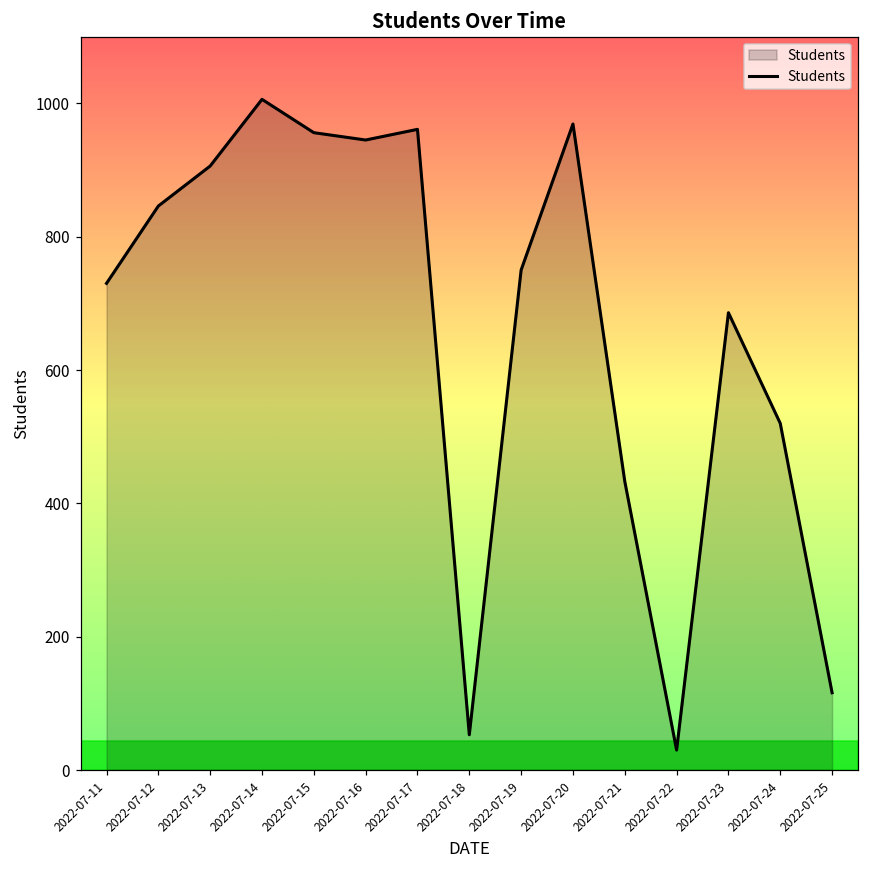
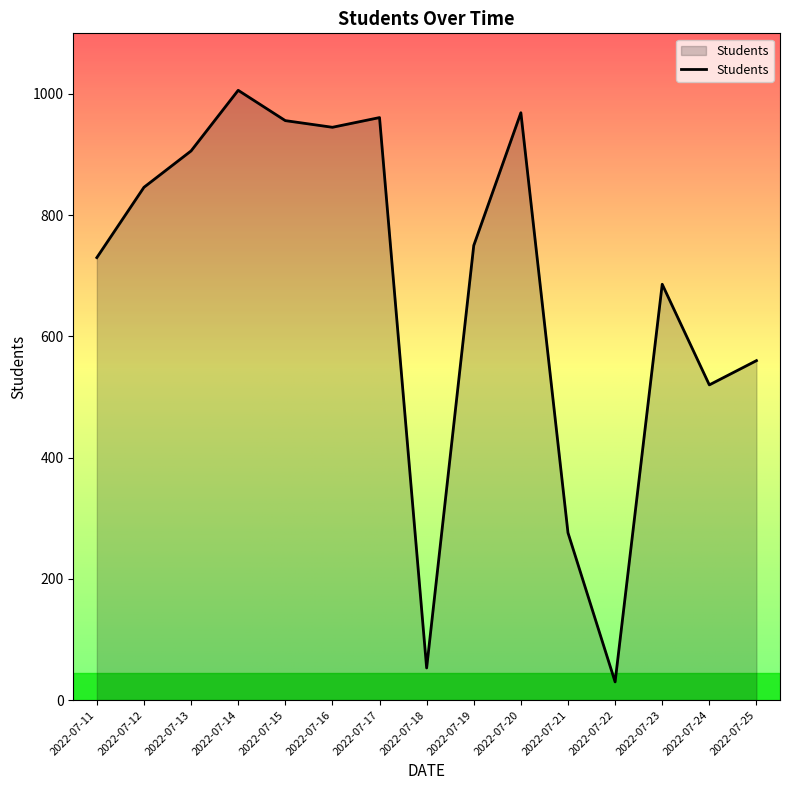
2022-07-21: 430 -> 280
2022-07-25: 120 -> 560
